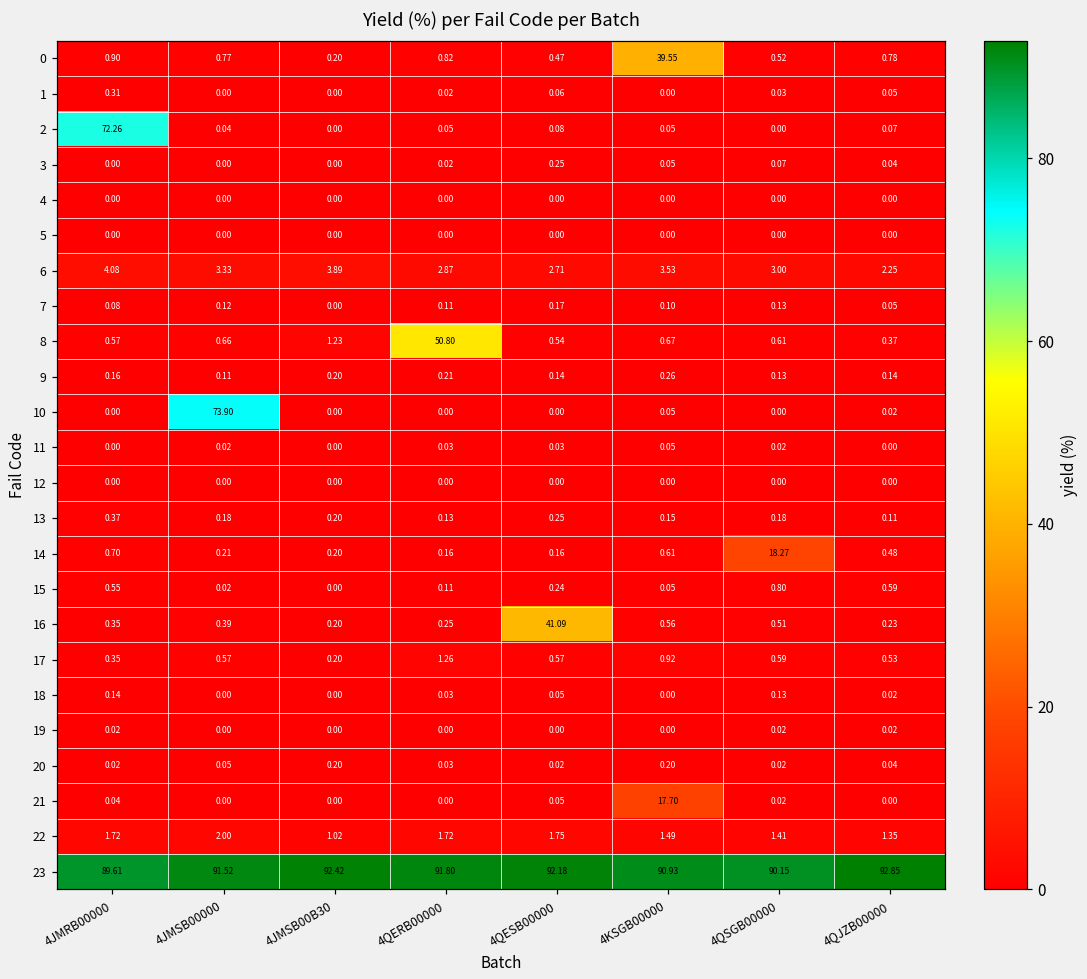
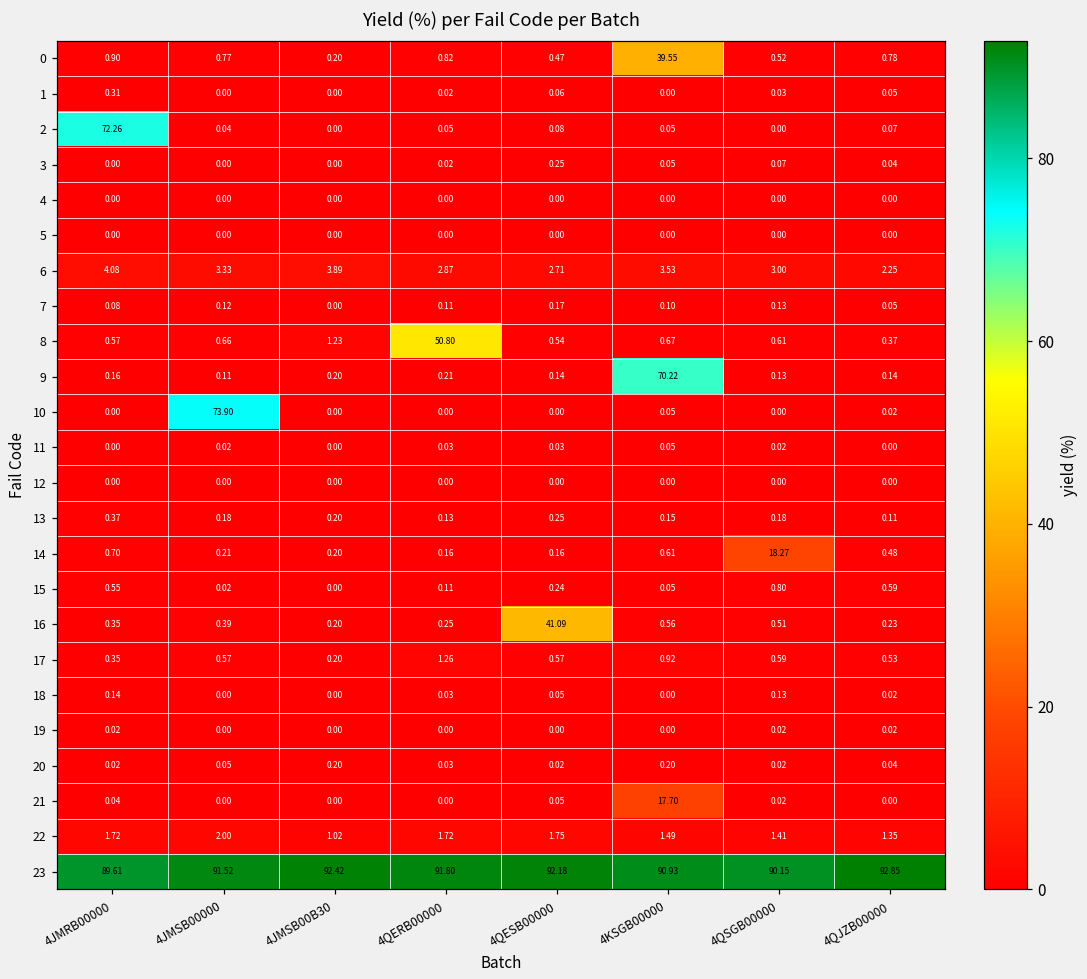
9, 4KSGB00000: 0.26 -> 70.22
